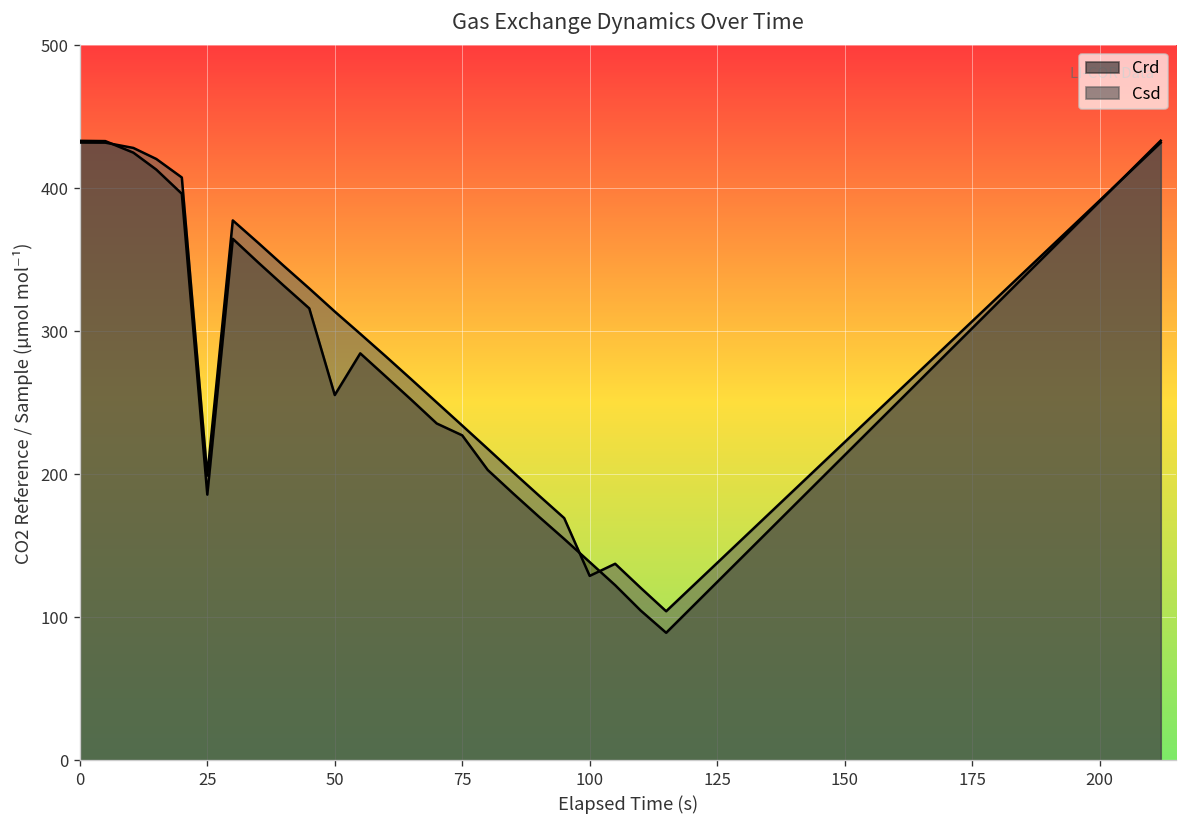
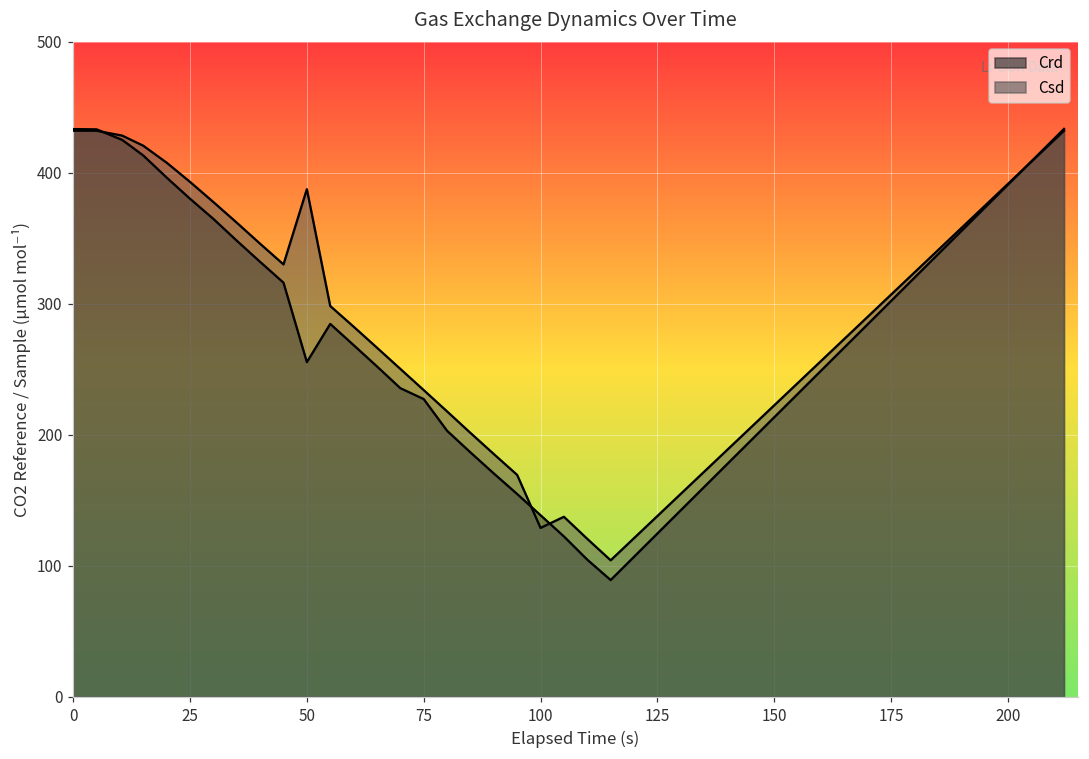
Crd, 25: 186 -> 380
Csd, 25: 199 -> 393
Csd, 50: 314 -> 387
